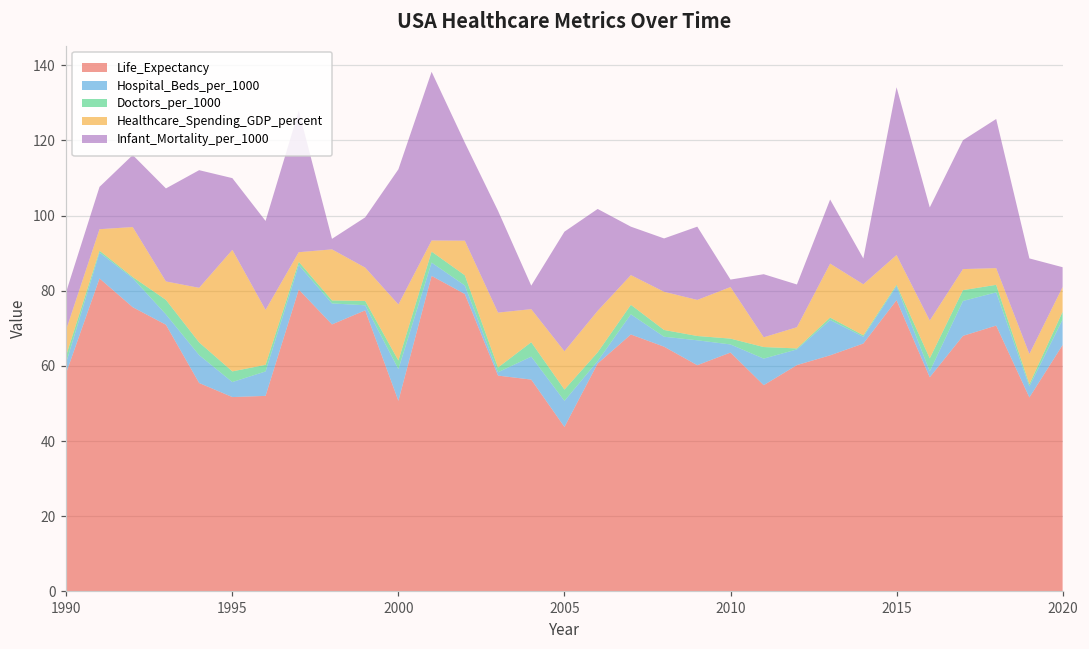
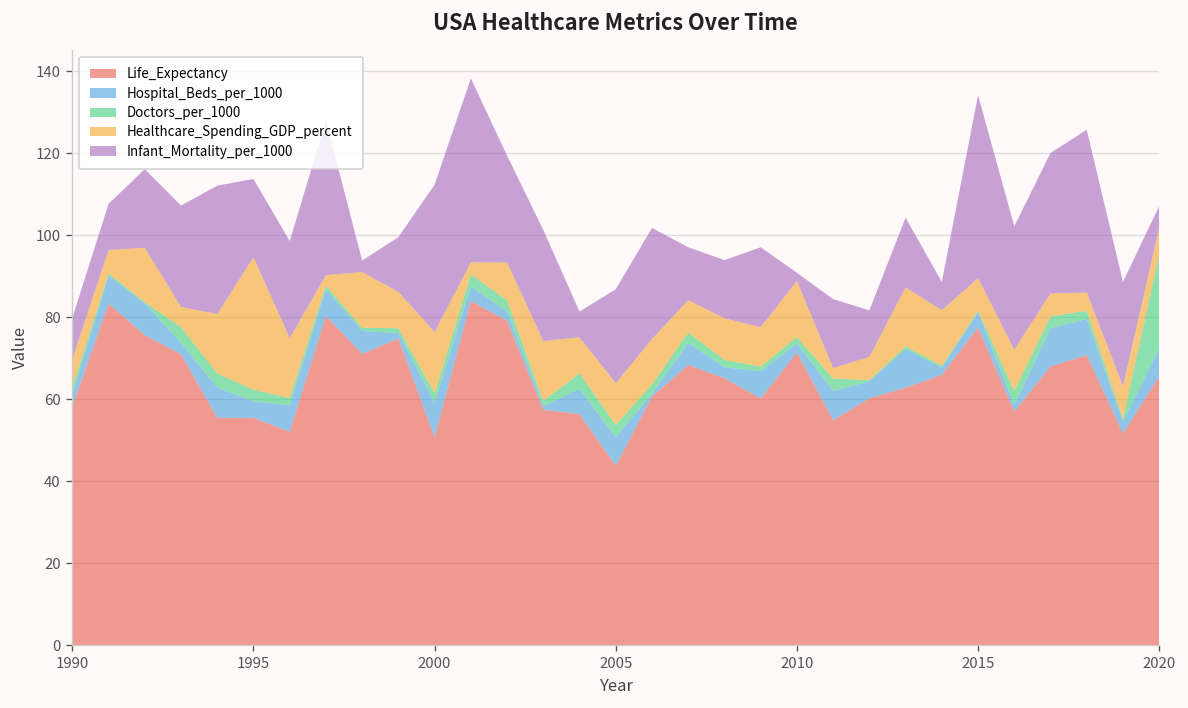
Life_Expectancy, 1995: 52 -> 55
Infant_Mortality_per_1000, 2005: 32 -> 23
Life_Expectancy, 2010: 64 -> 71
Doctors_per_1000, 2020: 2 -> 23
